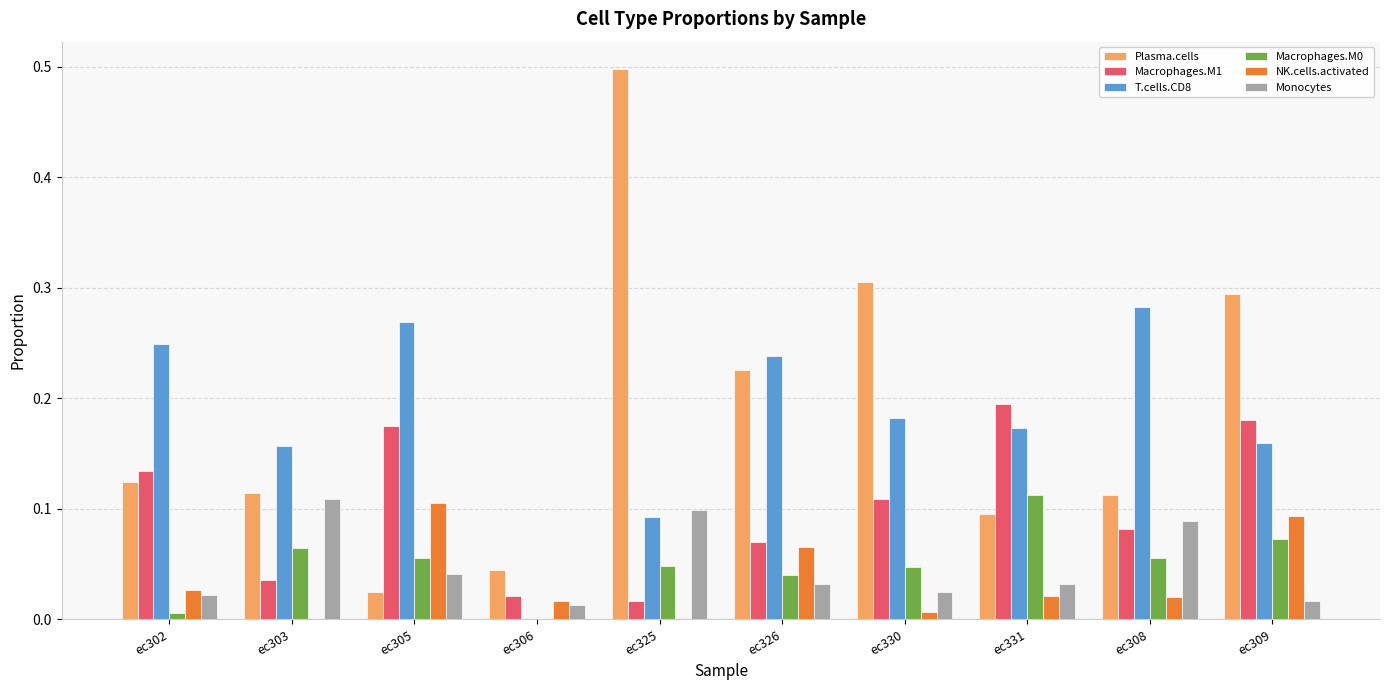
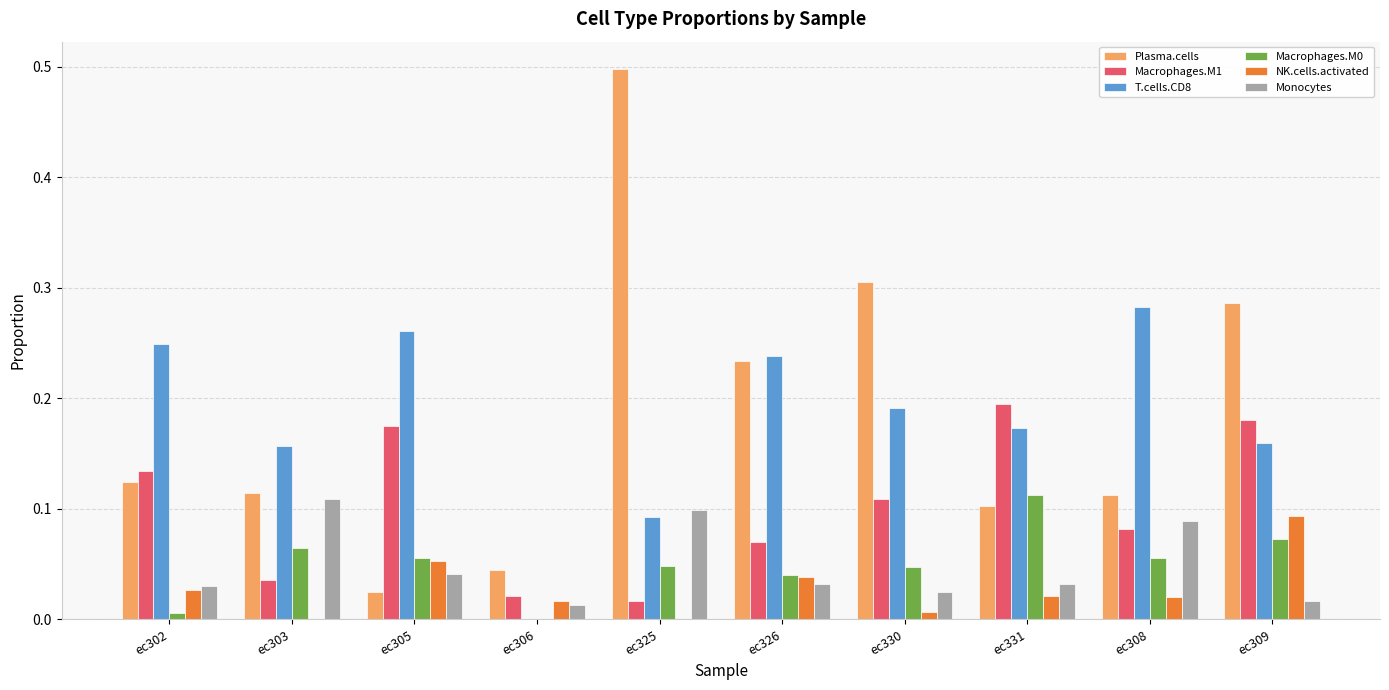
Monocytes, ec302: 0.022 -> 0.030
T.cells.CD8, ec305: 0.269 -> 0.261
NK.cells.activated, ec305: 0.105 -> 0.053
Plasma.cells, ec326: 0.226 -> 0.234
NK.cells.activated, ec326: 0.065 -> 0.039
T.cells.CD8, ec330: 0.183 -> 0.191
Plasma.cells, ec331: 0.095 -> 0.103
Plasma.cells, ec309: 0.295 -> 0.286
